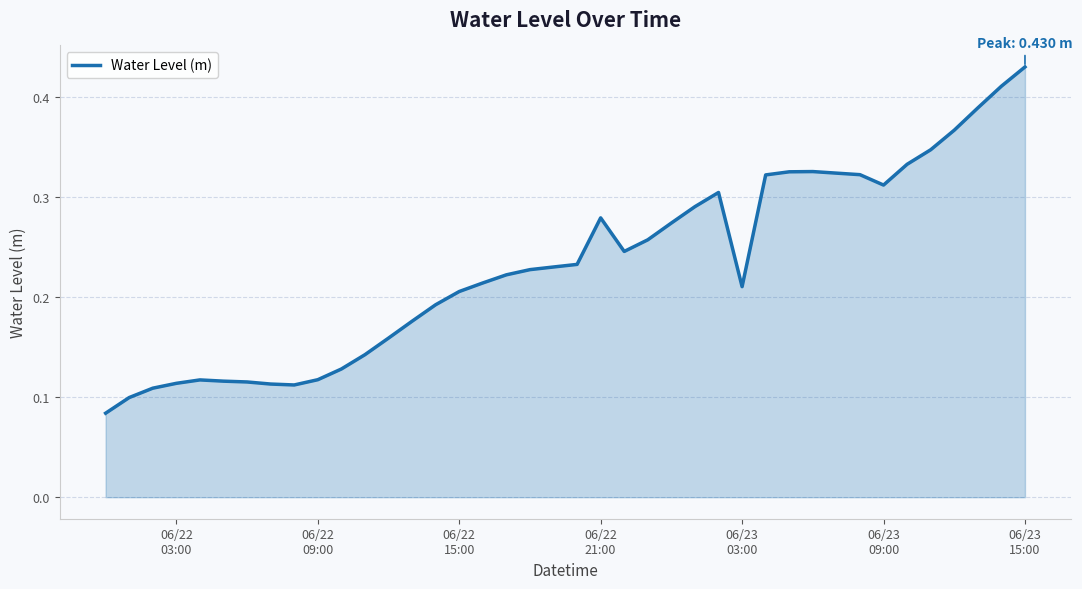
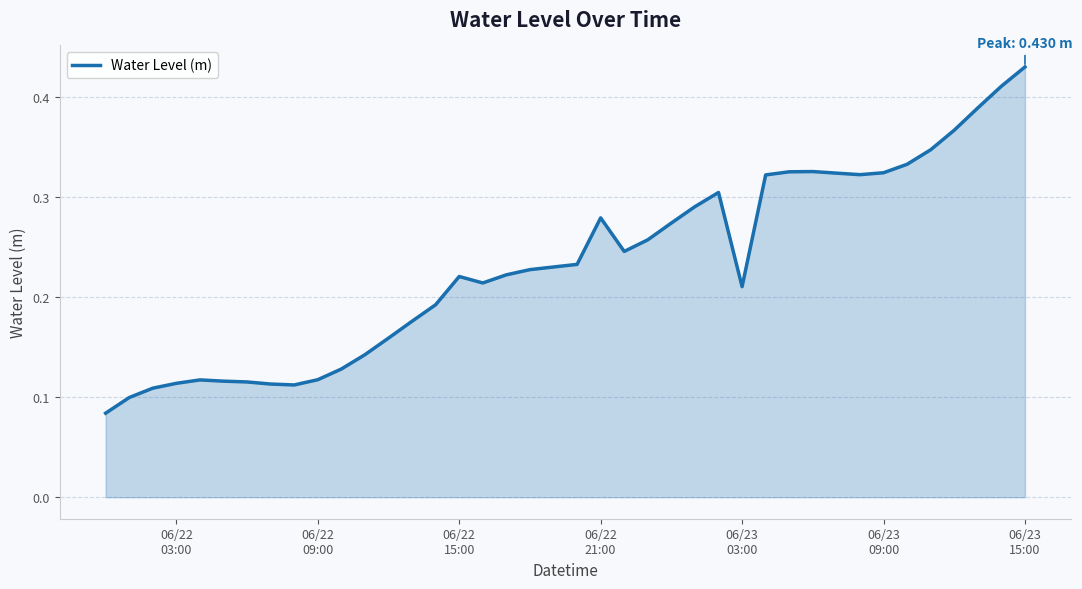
06/22 15:00: 0.21 -> 0.22
06/23 09:00: 0.31 -> 0.32
